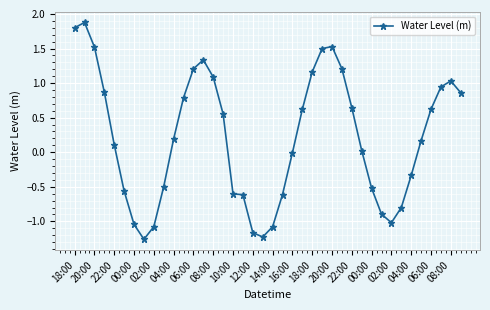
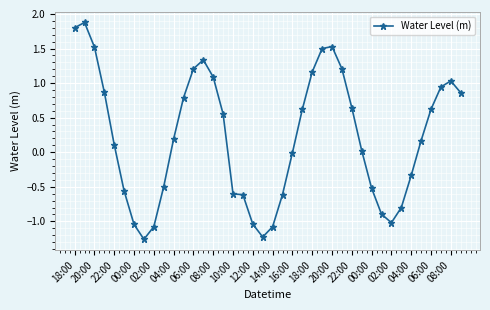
12:00: -1.2 -> -1.0
